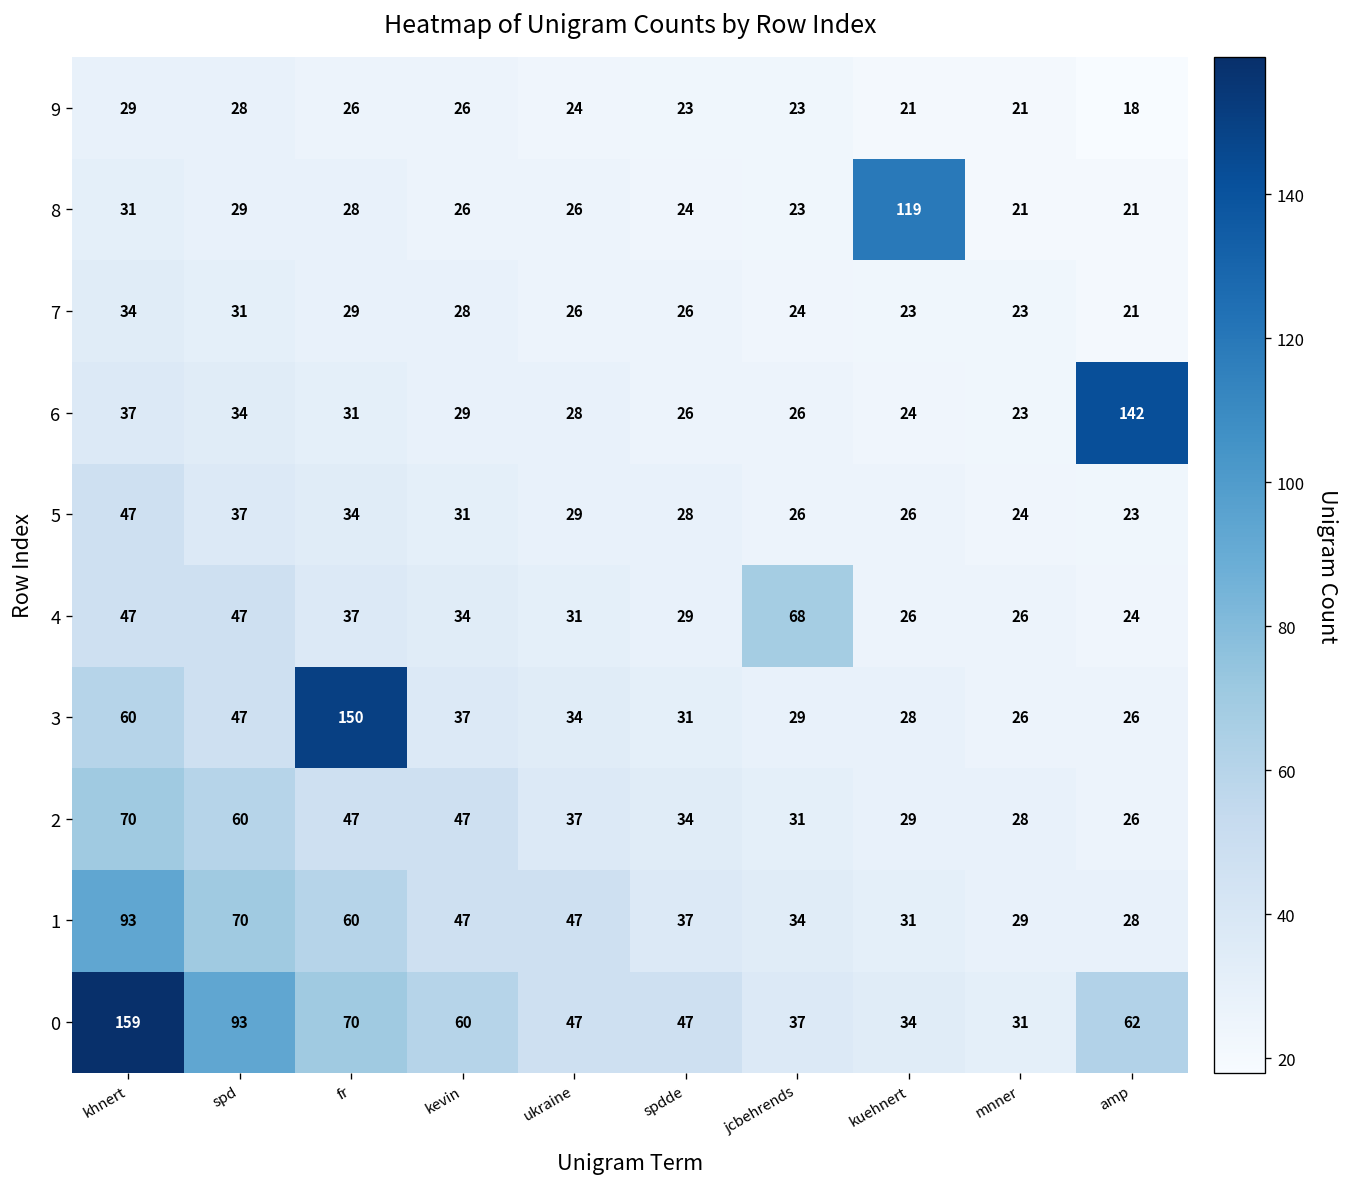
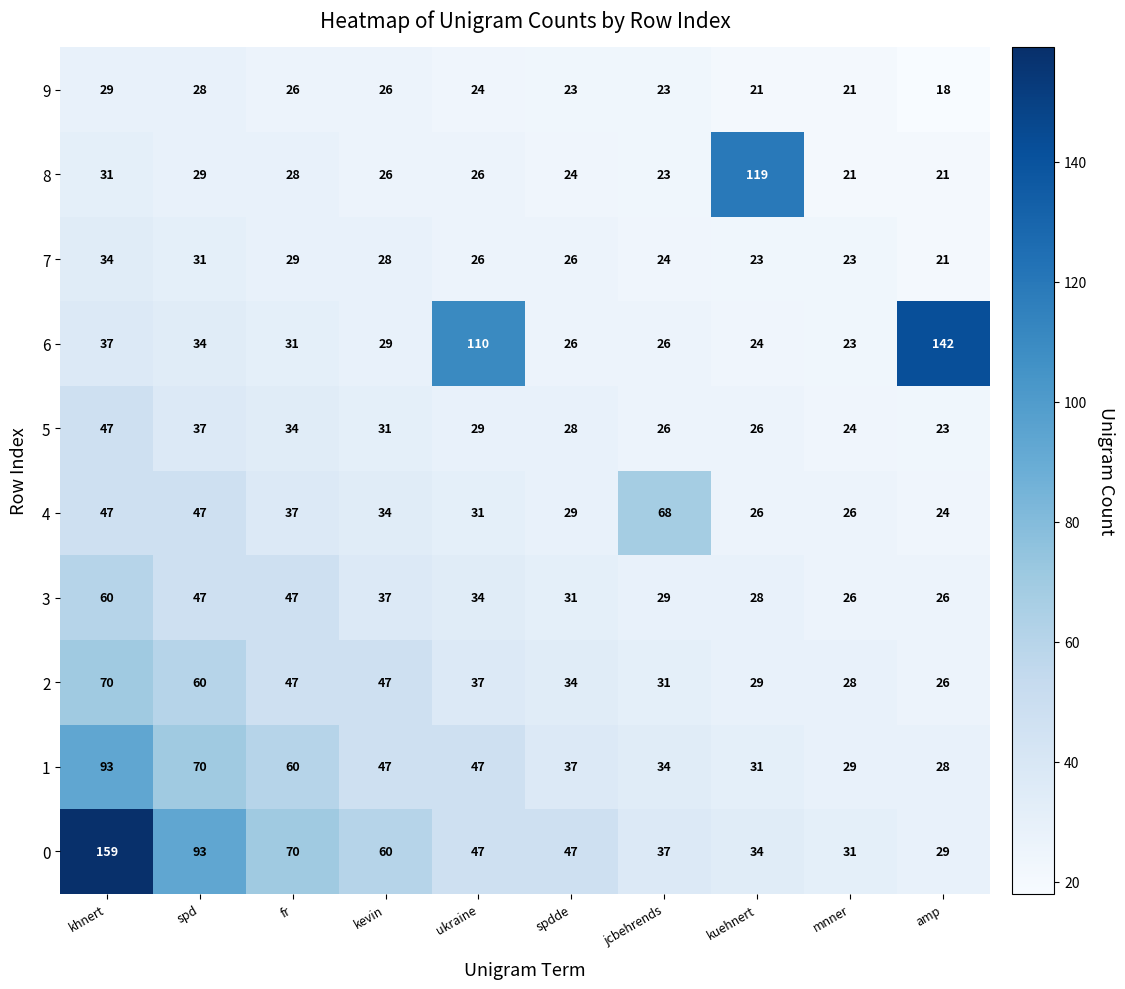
6, ukraine: 28 -> 110
3, fr: 150 -> 47
0, amp: 62 -> 29
